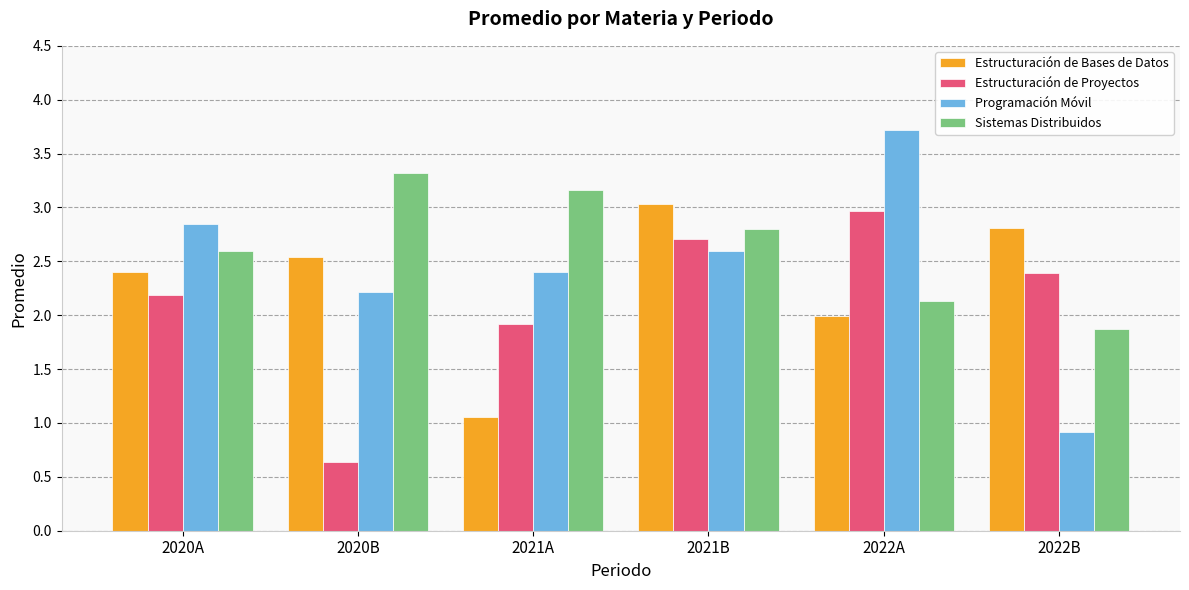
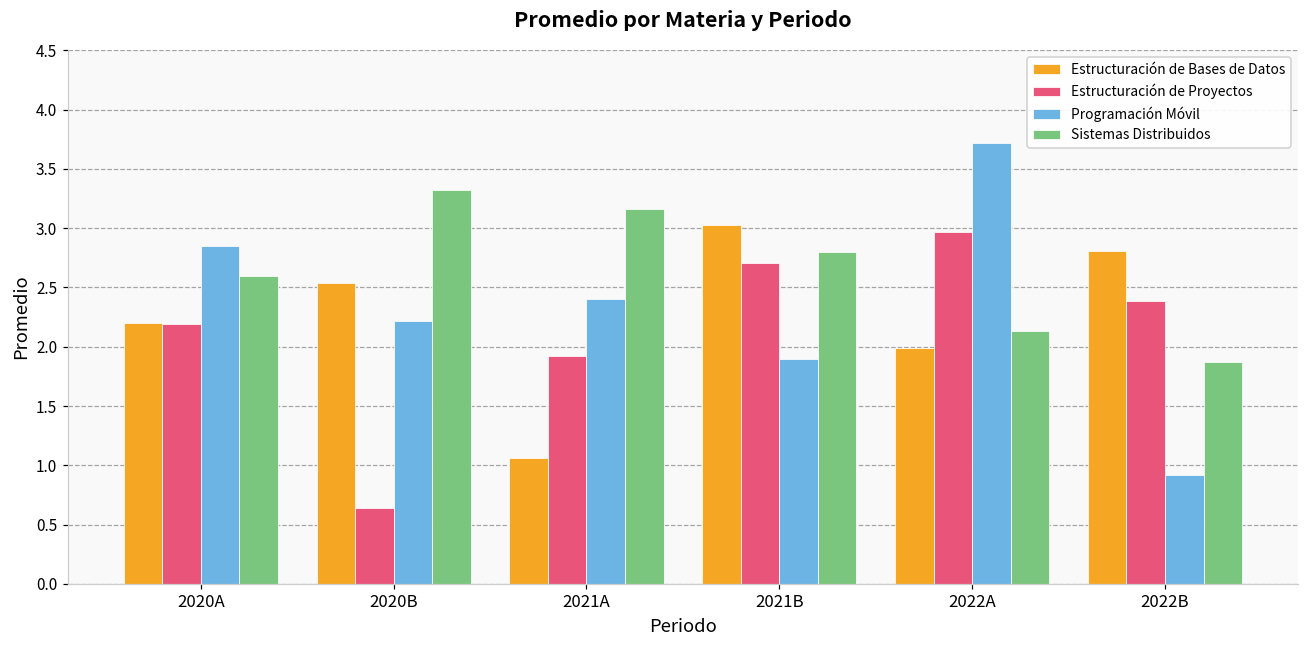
Estructuración de Bases de Datos, 2020A: 2.4 -> 2.2
Programación Móvil, 2021B: 2.6 -> 1.9
